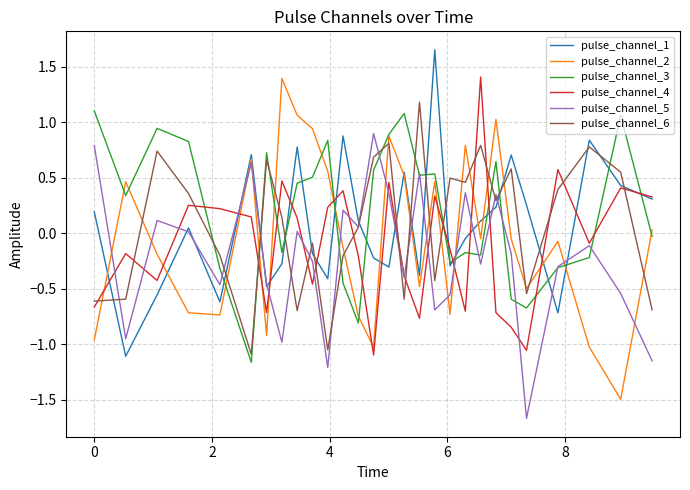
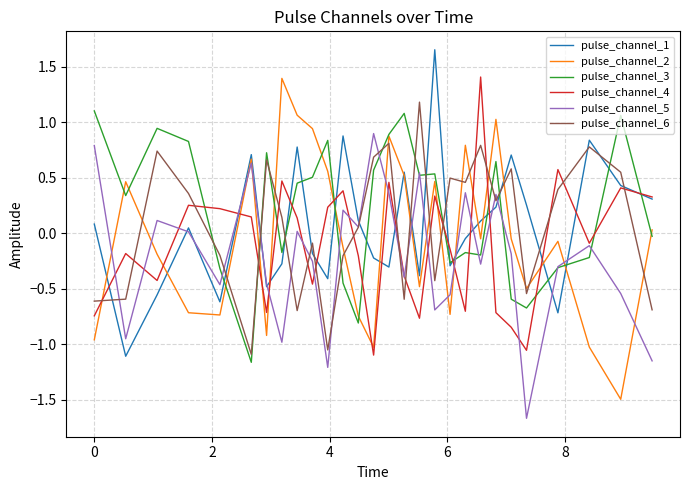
pulse_channel_1, 0: 0.19 -> 0.08
pulse_channel_4, 0: -0.66 -> -0.74
